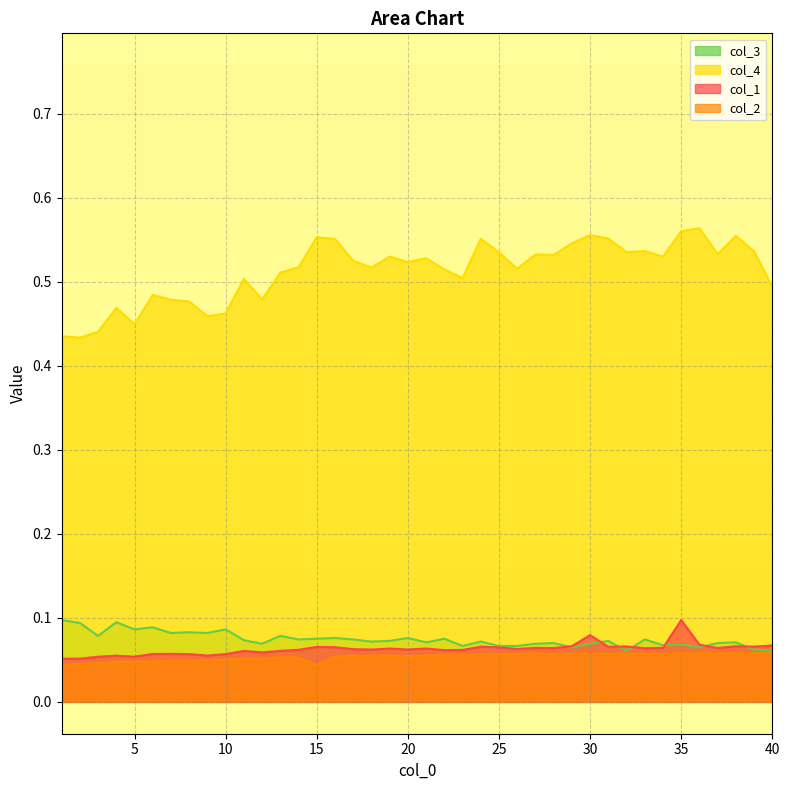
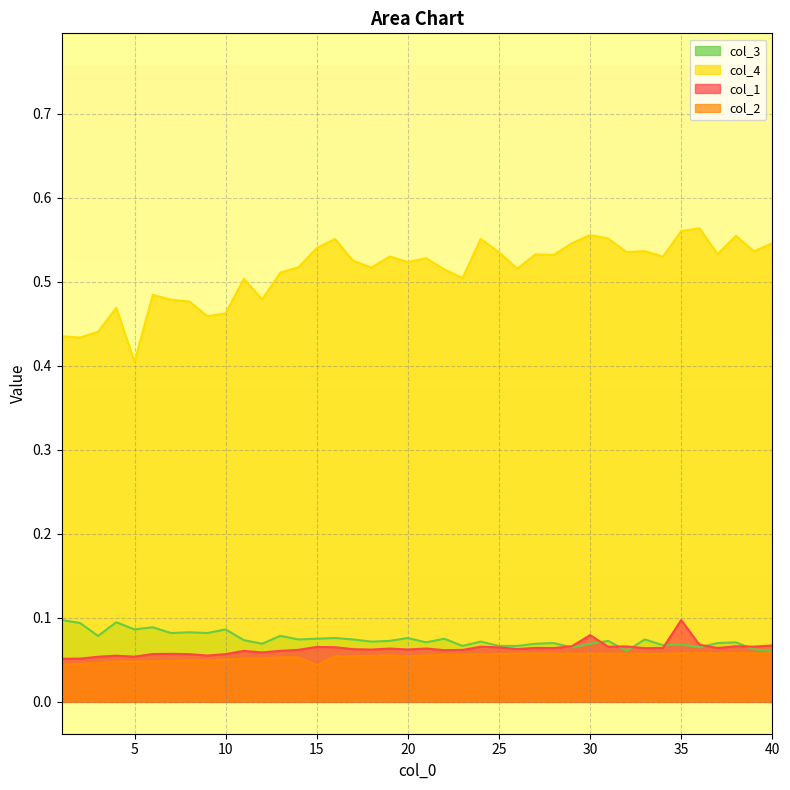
col_4, 5: 0.45 -> 0.40
col_4, 15: 0.55 -> 0.54
col_4, 40: 0.49 -> 0.55
